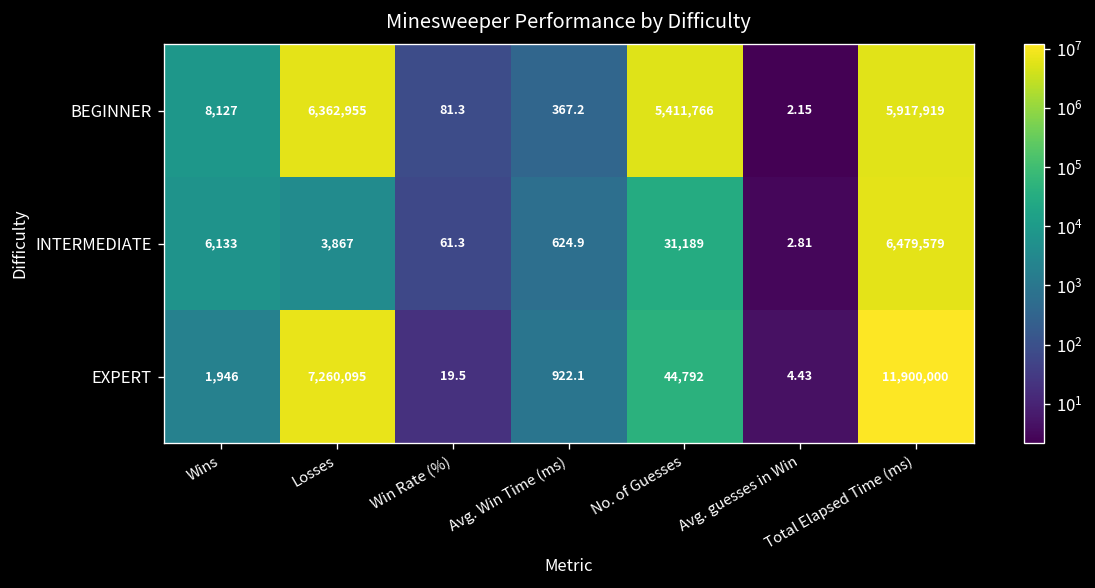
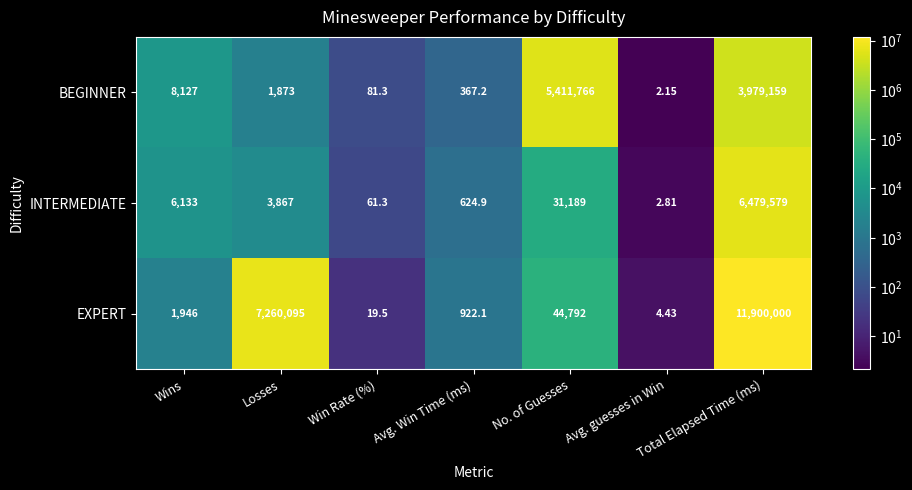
BEGINNER, Losses: 6,362,955 -> 1,873
BEGINNER, Total Elapsed Time (ms): 5,917,919 -> 3,979,159
